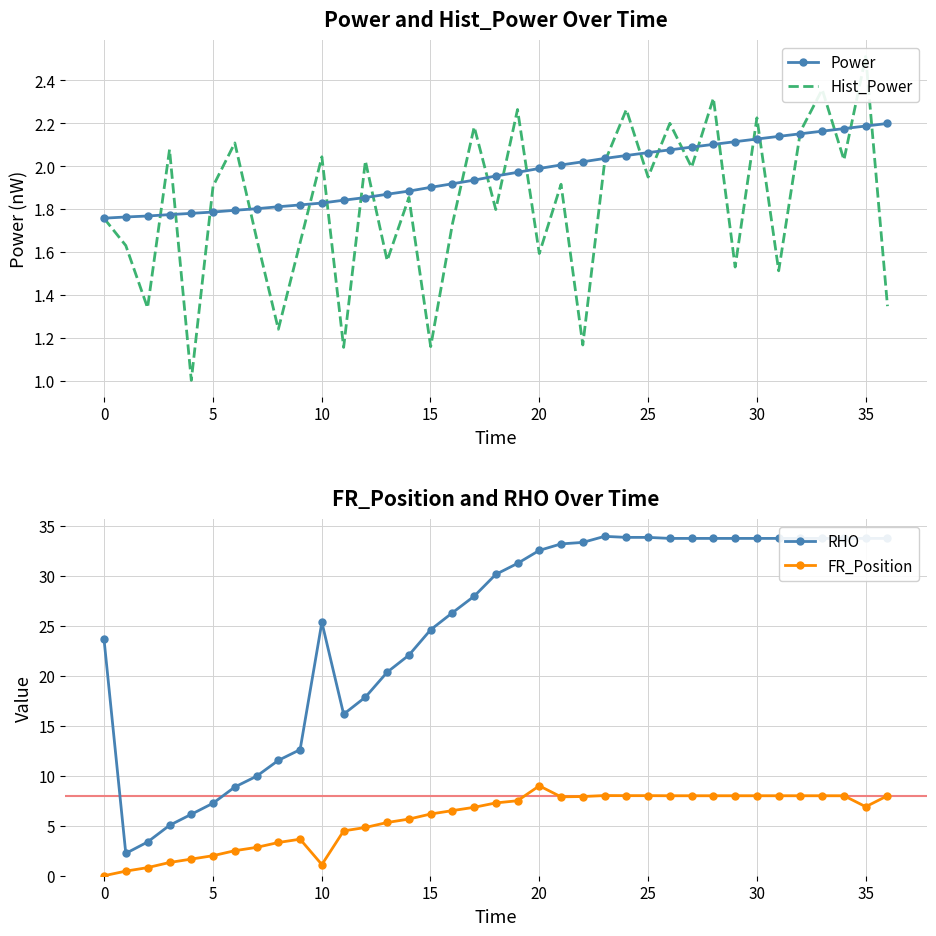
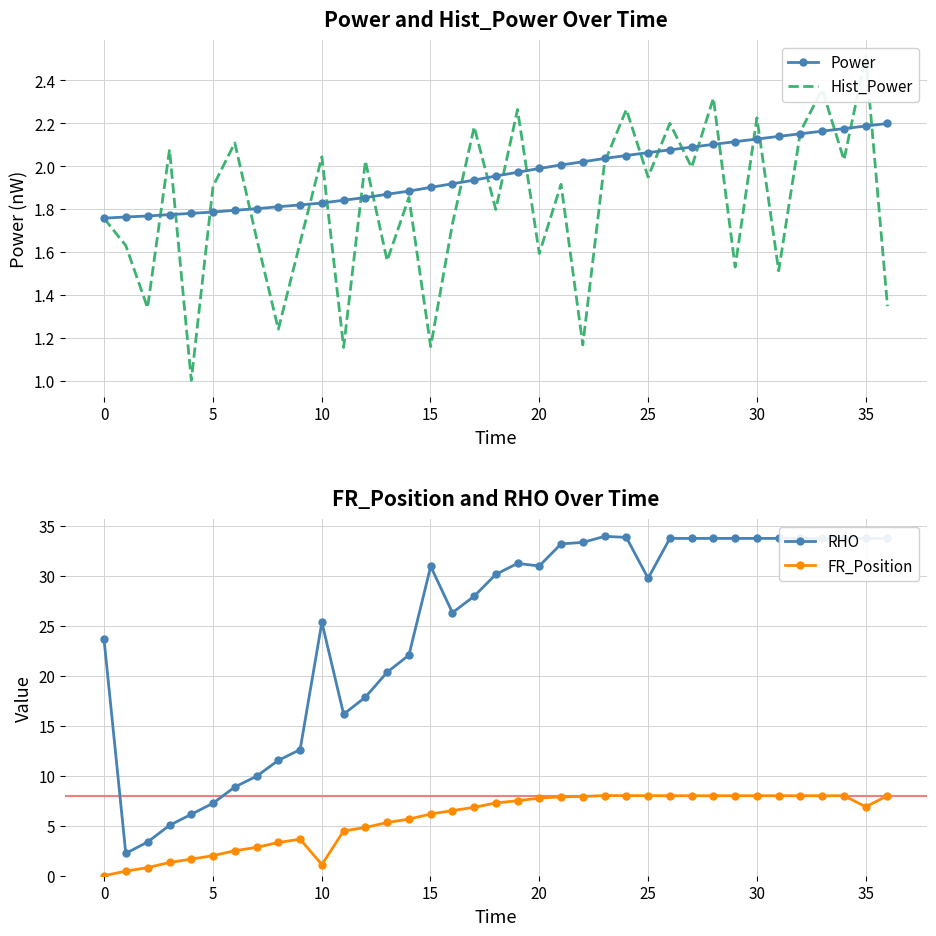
FR_Position and RHO Over Time, RHO, 15: 25 -> 31
FR_Position and RHO Over Time, RHO, 20: 33 -> 31
FR_Position and RHO Over Time, FR_Position, 20: 9 -> 8
FR_Position and RHO Over Time, RHO, 25: 34 -> 30
